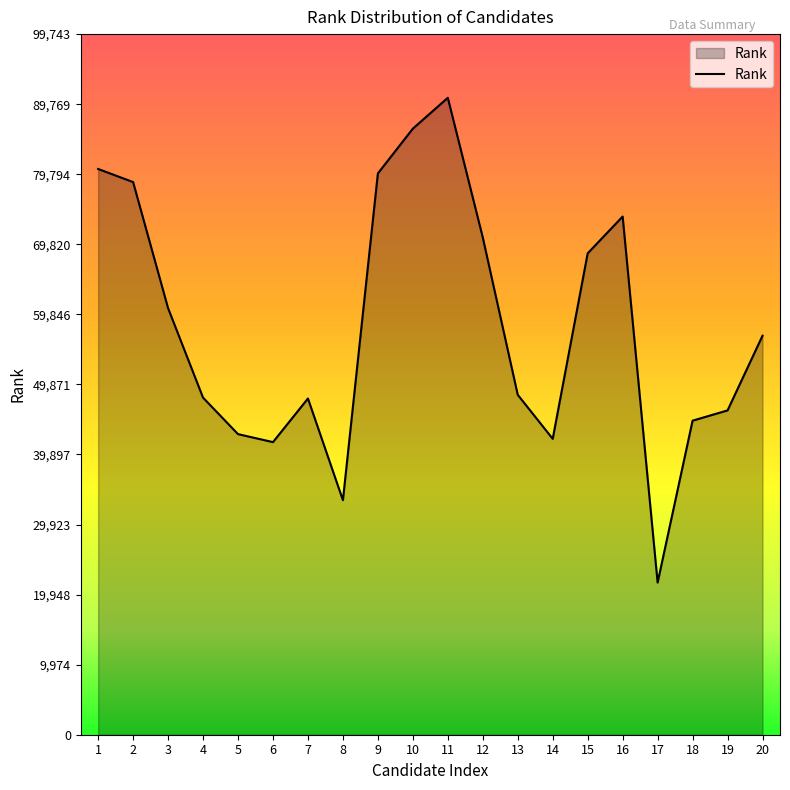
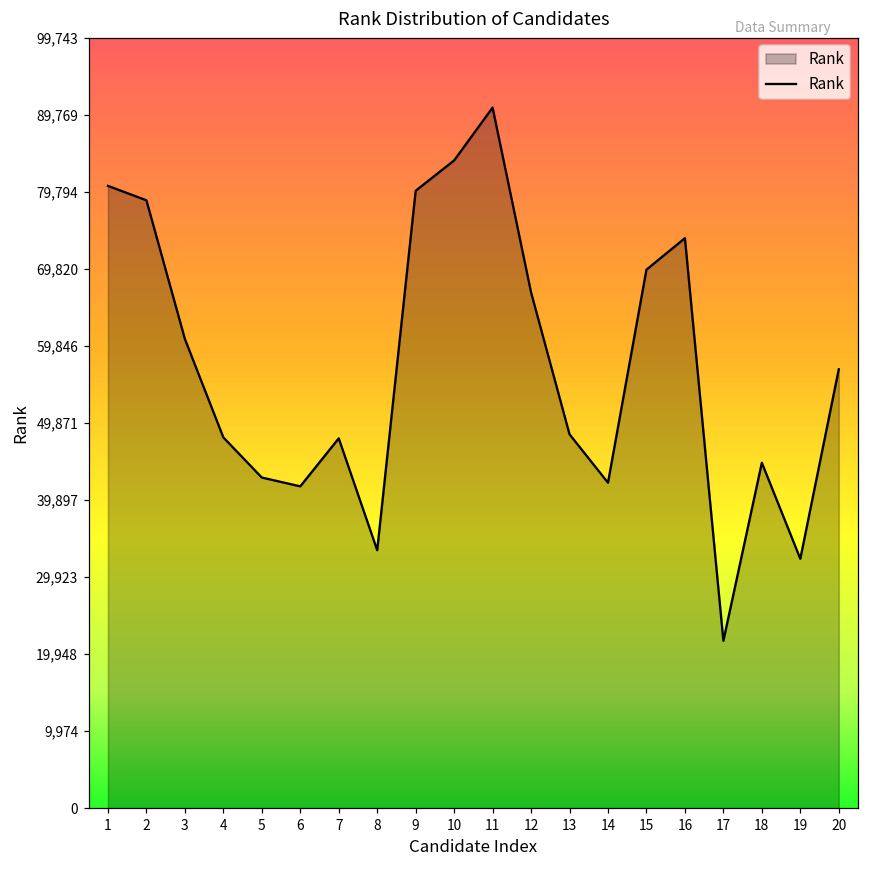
10: 86,000 -> 84,000
12: 71,000 -> 67,000
15: 69,000 -> 70,000
19: 46,000 -> 32,000
